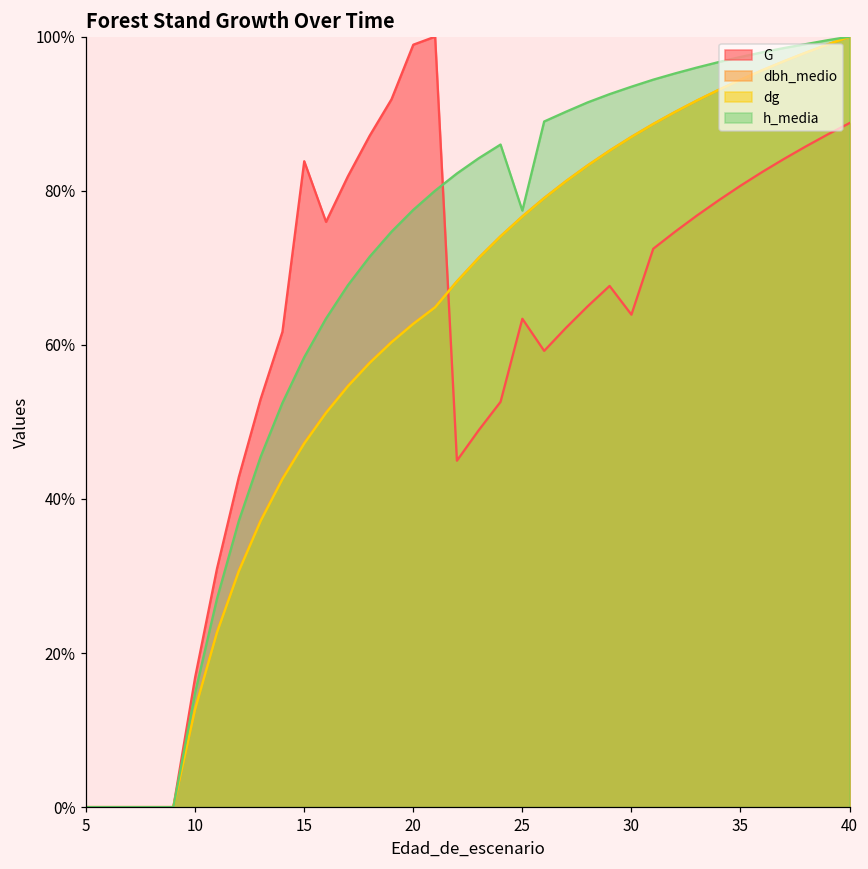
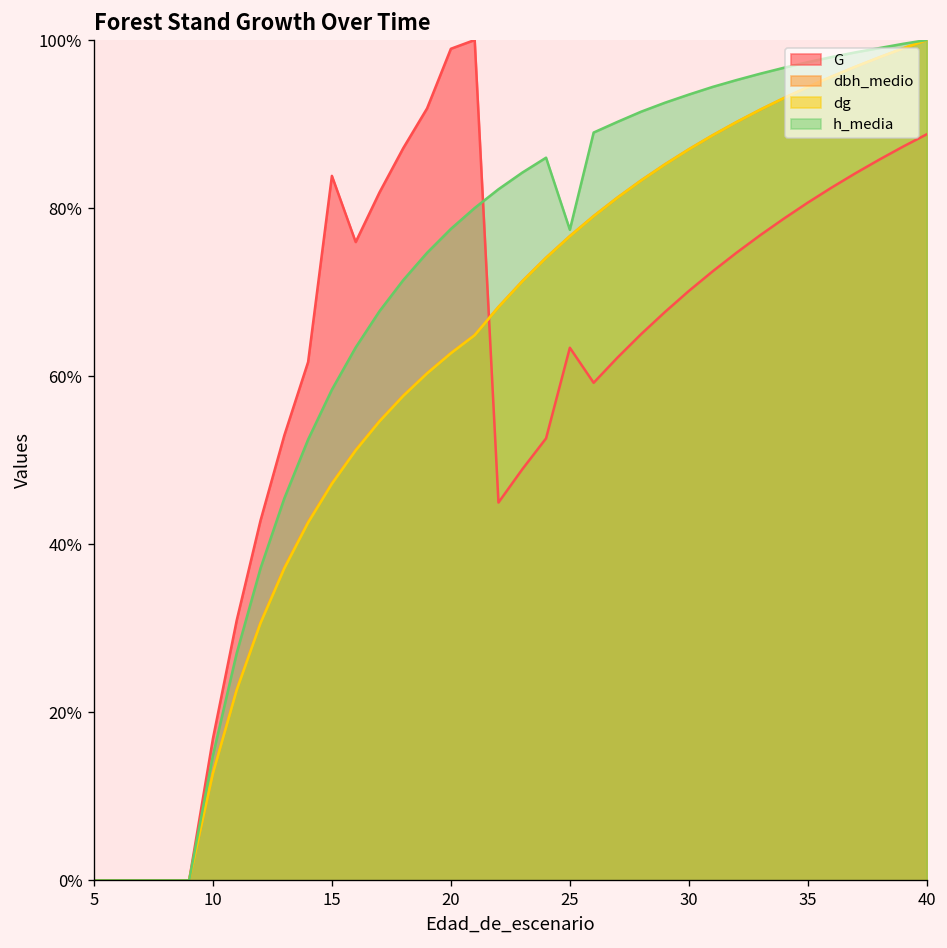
G, 30: 64% -> 70%
